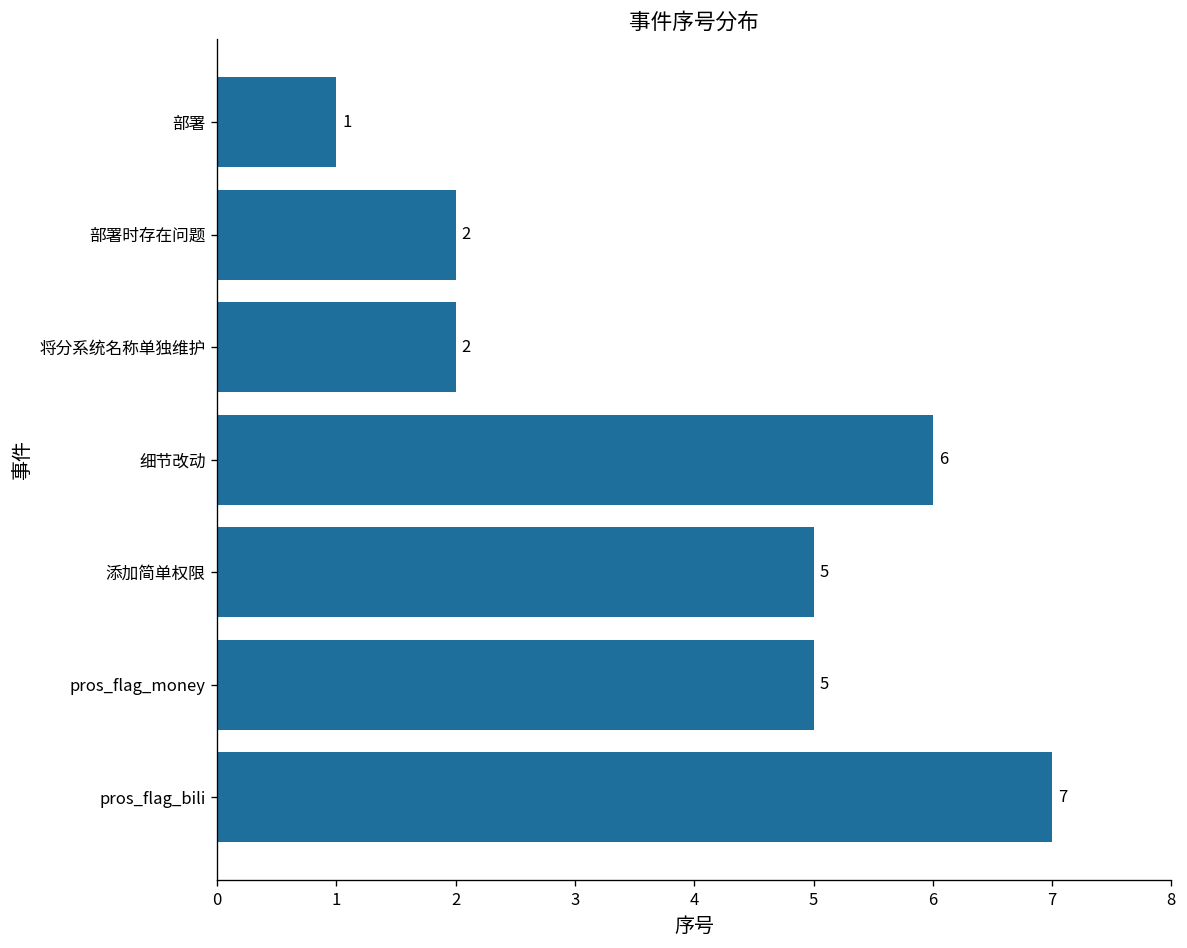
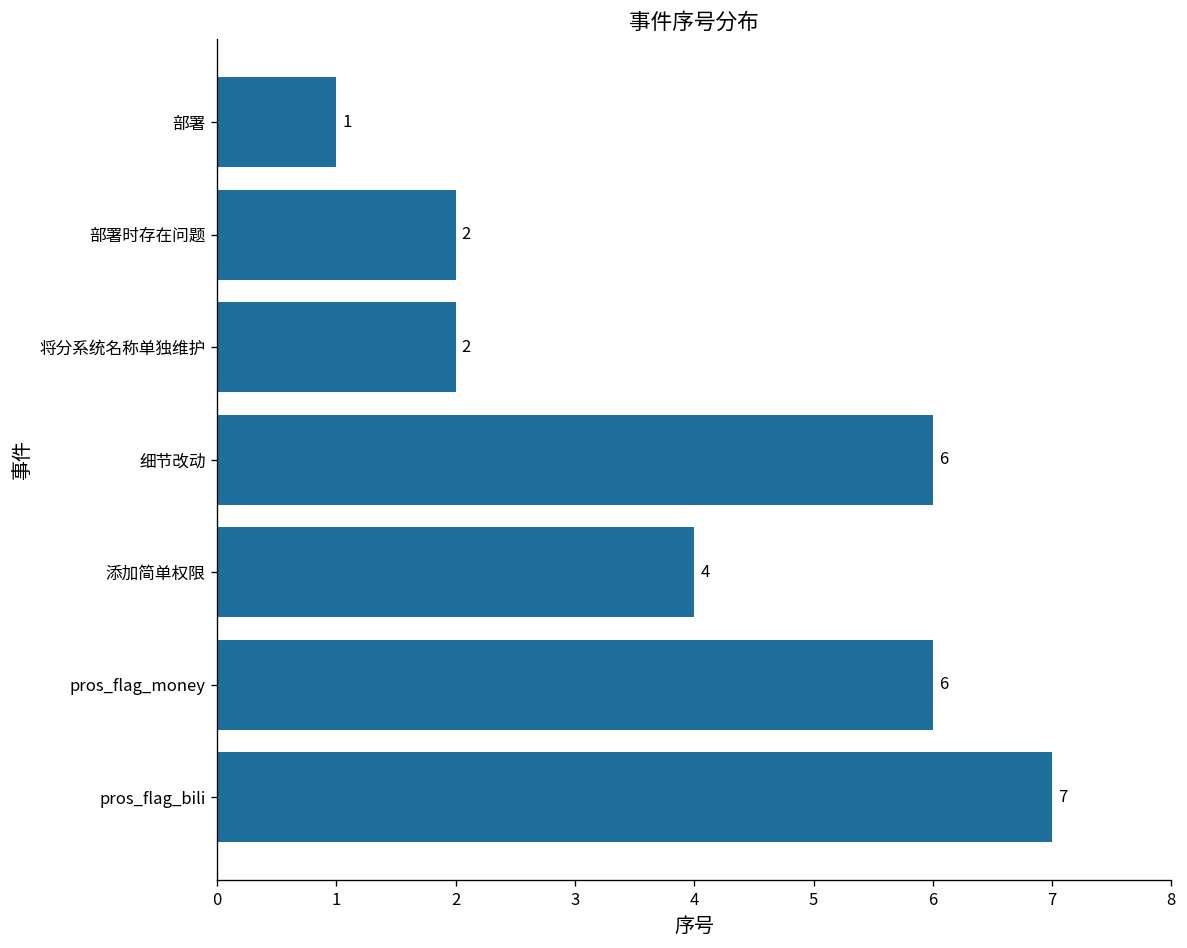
添加简单权限: 5 -> 4
pros_flag_money: 5 -> 6
